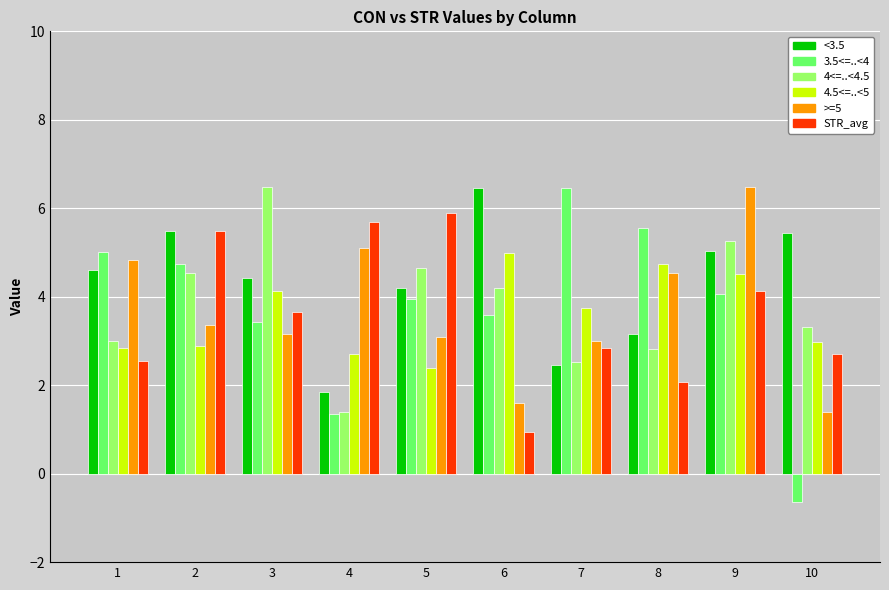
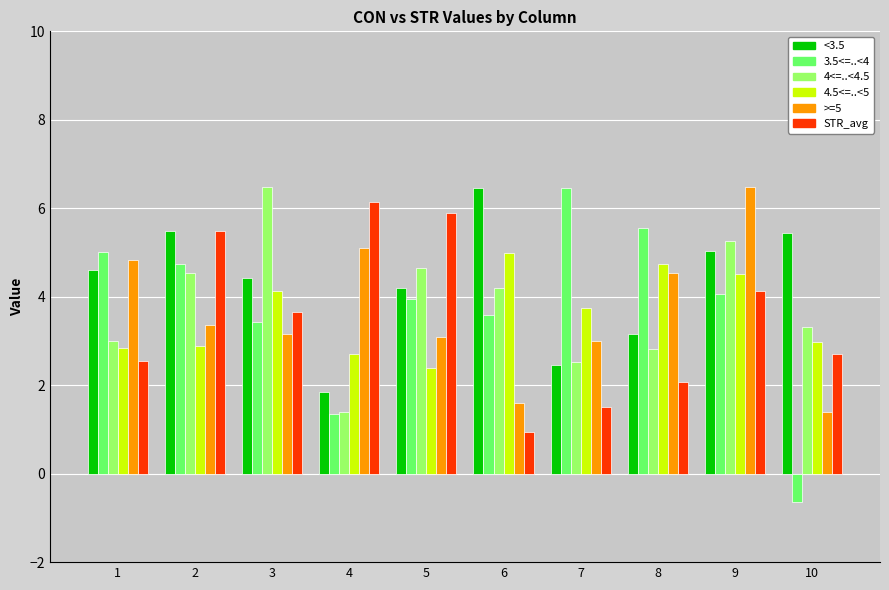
STR_avg, 4: 5.7 -> 6.1
STR_avg, 7: 2.8 -> 1.5
